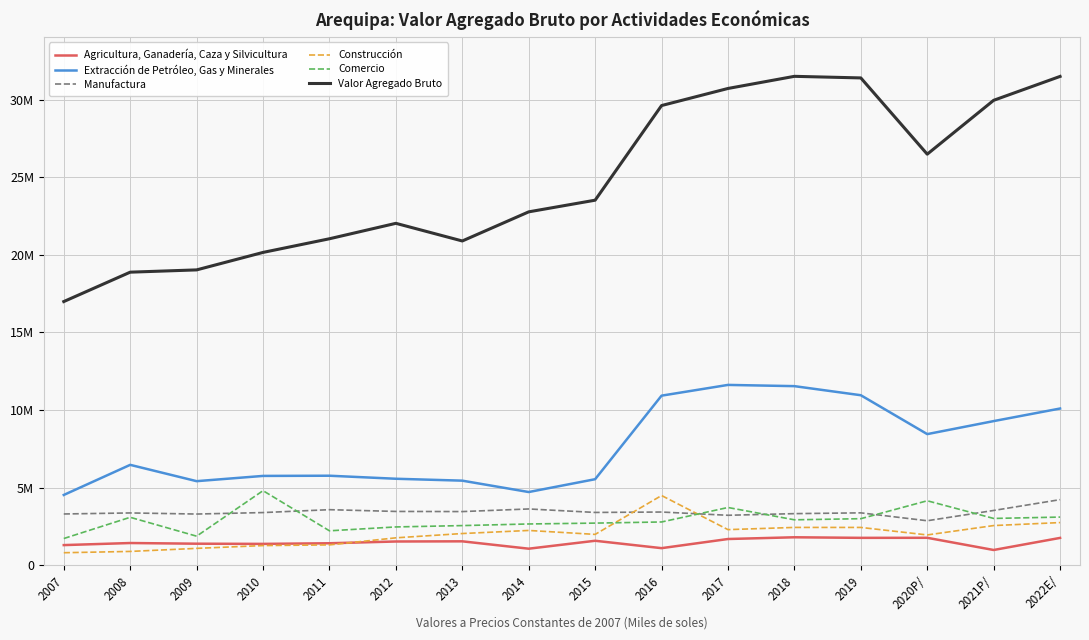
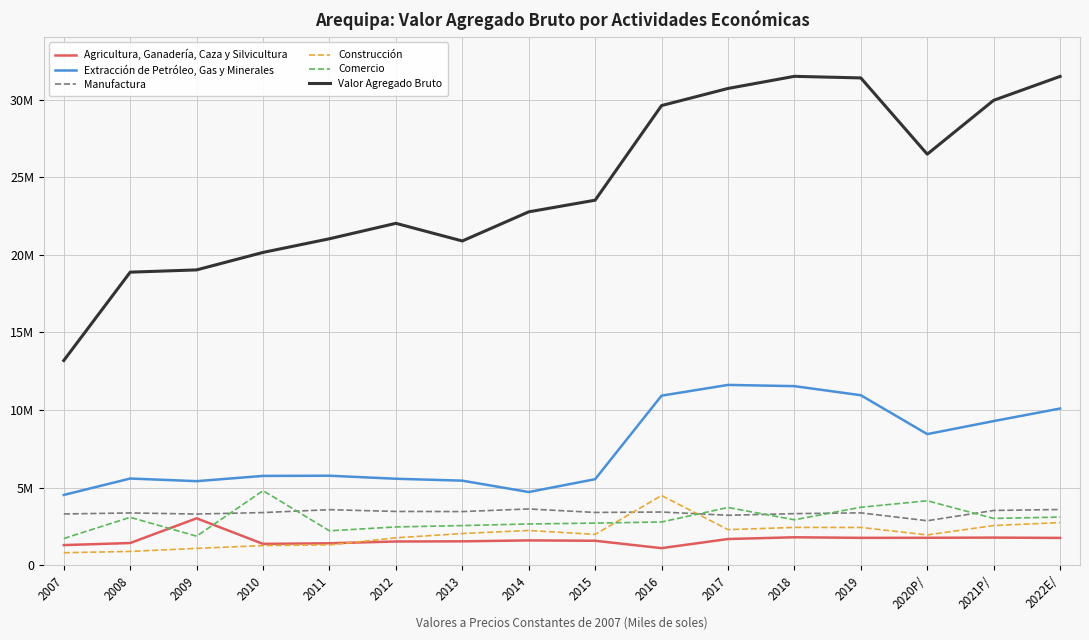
Valor Agregado Bruto, 2007: 17000000 -> 13200000
Extracción de Petróleo, Gas y Minerales, 2008: 6500000 -> 5600000
Agricultura, Ganadería, Caza y Silvicultura, 2009: 1400000 -> 3000000
Agricultura, Ganadería, Caza y Silvicultura, 2014: 1100000 -> 1600000
Comercio, 2019: 3000000 -> 3700000
Agricultura, Ganadería, Caza y Silvicultura, 2021P/: 1000000 -> 1800000
Manufactura, 2022E/: 4200000 -> 3600000
